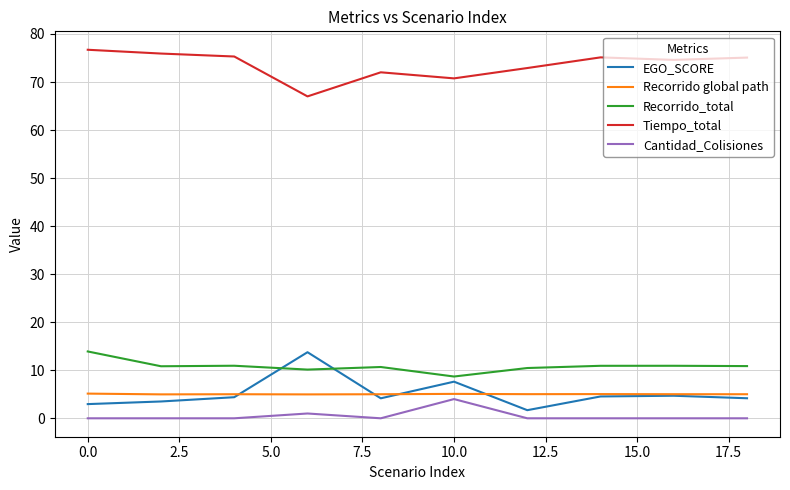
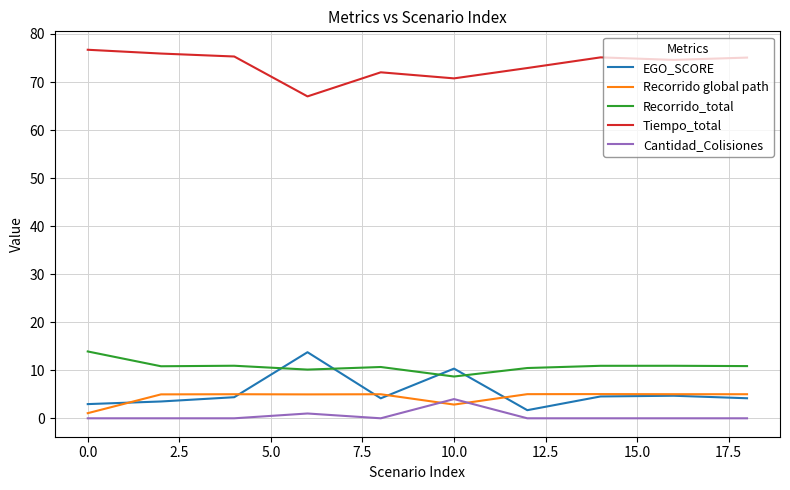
Recorrido global path, 0.0: 5 -> 1
EGO_SCORE, 10.0: 8 -> 10
Recorrido global path, 10.0: 5 -> 3
